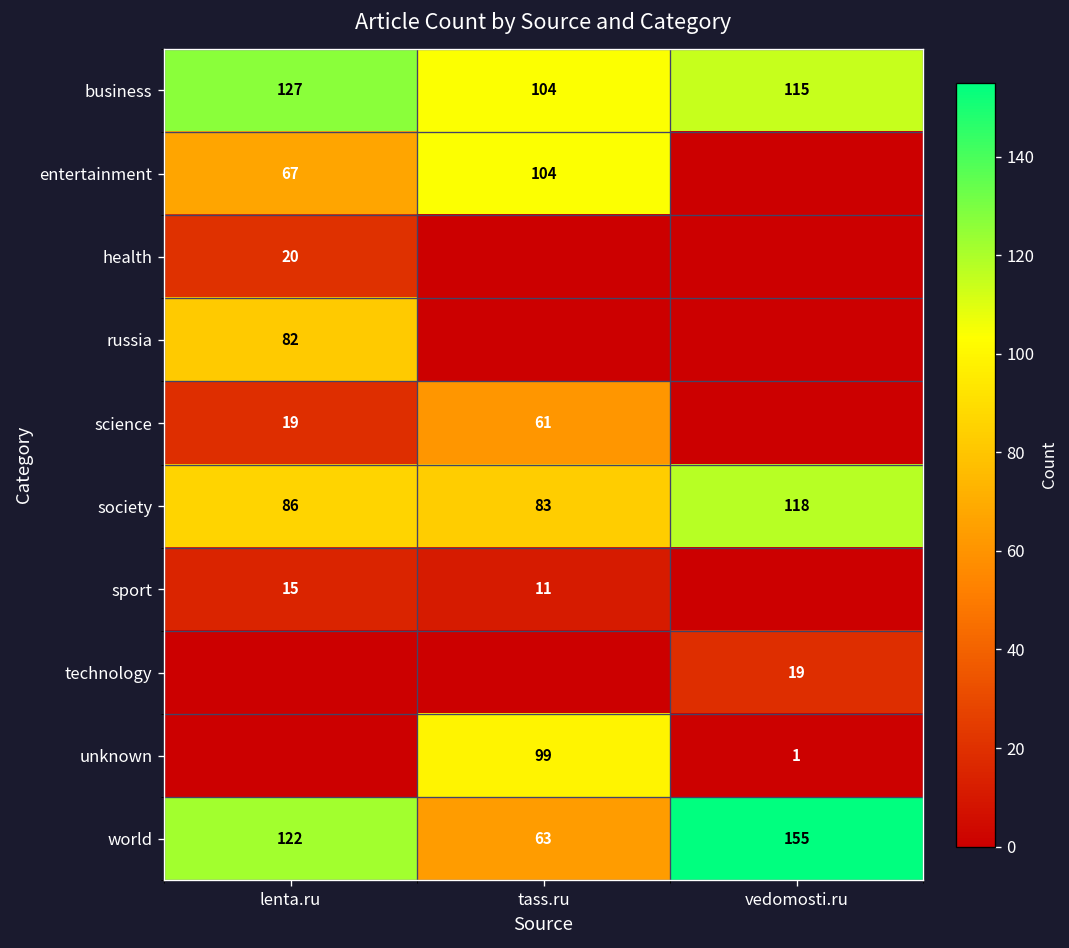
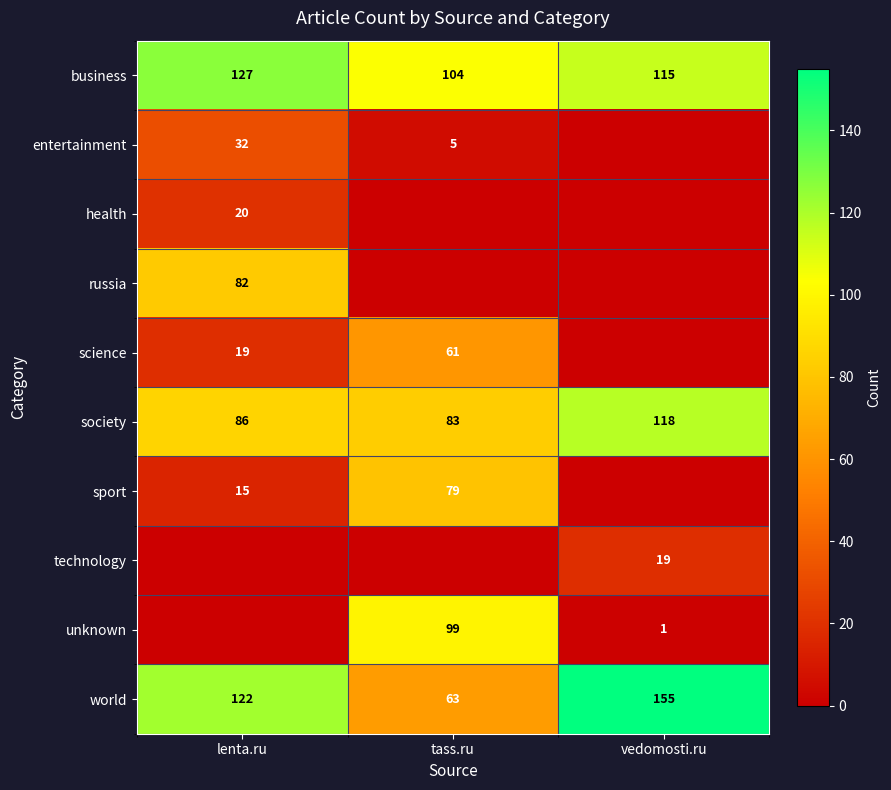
entertainment, lenta.ru: 67 -> 32
entertainment, tass.ru: 104 -> 5
sport, tass.ru: 11 -> 79
